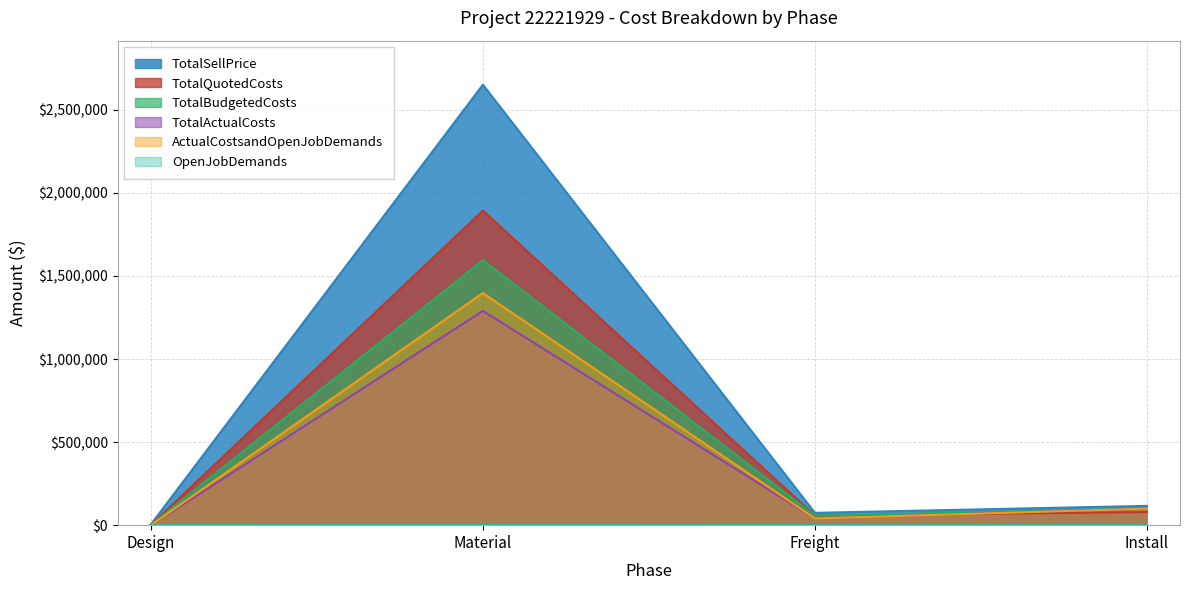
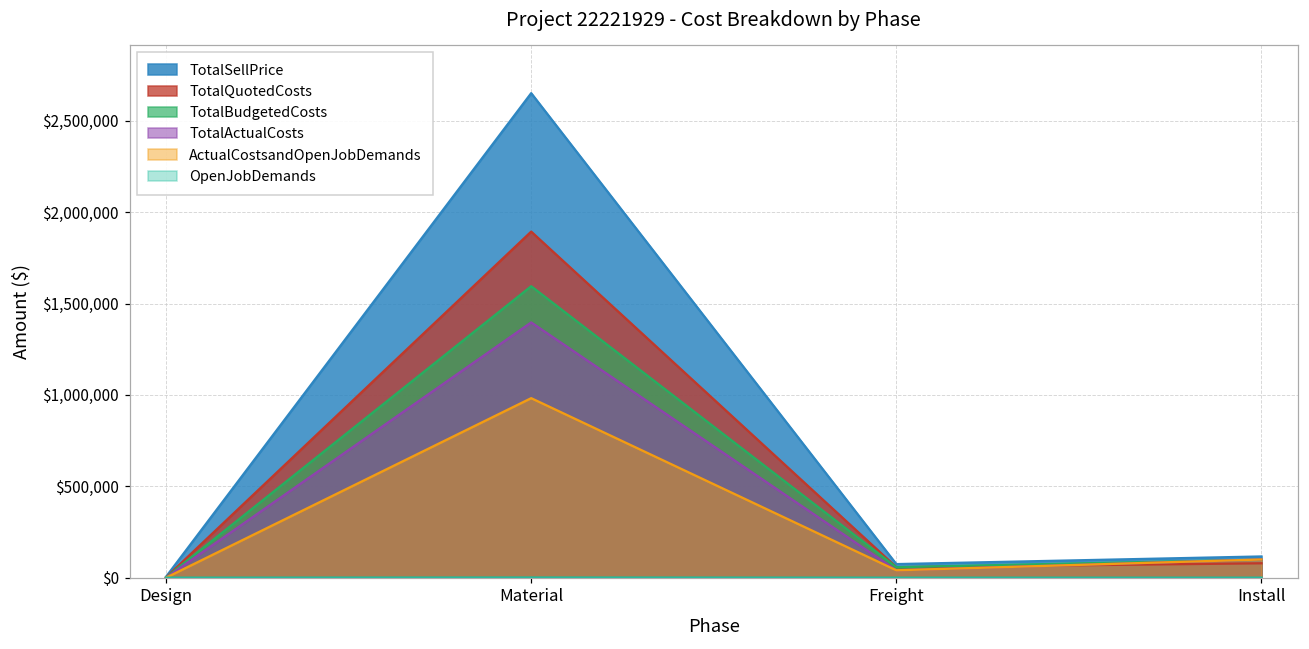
TotalActualCosts, Material: $1,290,000 -> $1,400,000
ActualCostsandOpenJobDemands, Material: $1,400,000 -> $980,000
